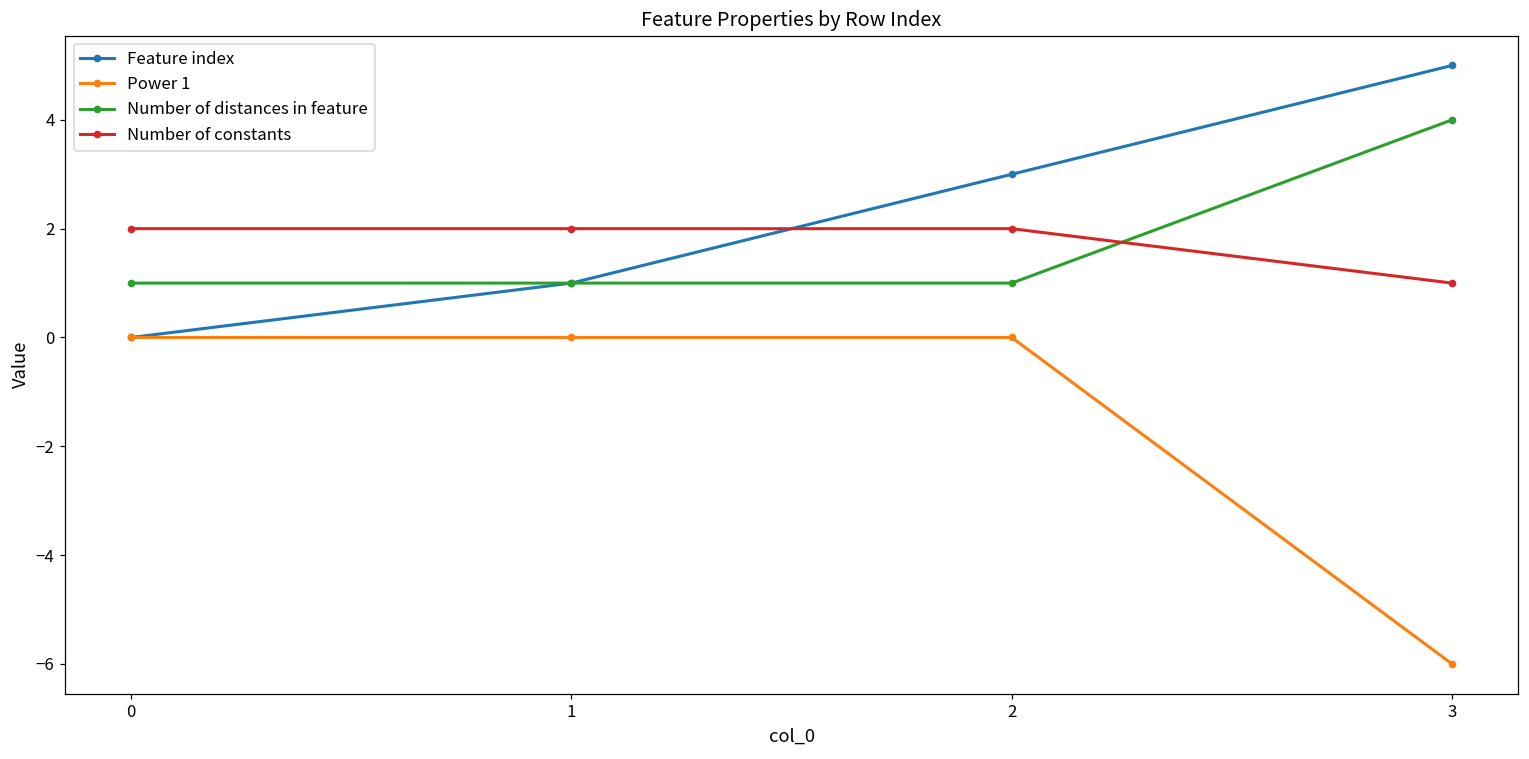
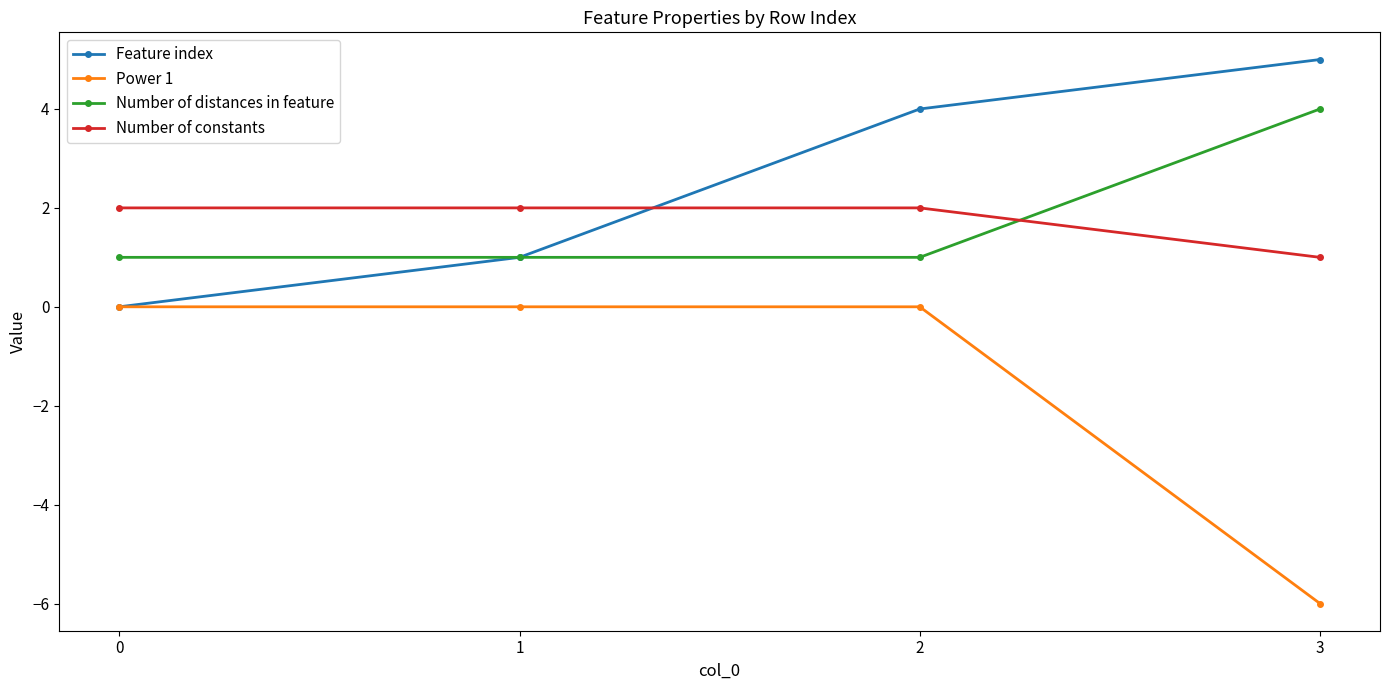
Feature index, 2: 3 -> 4
